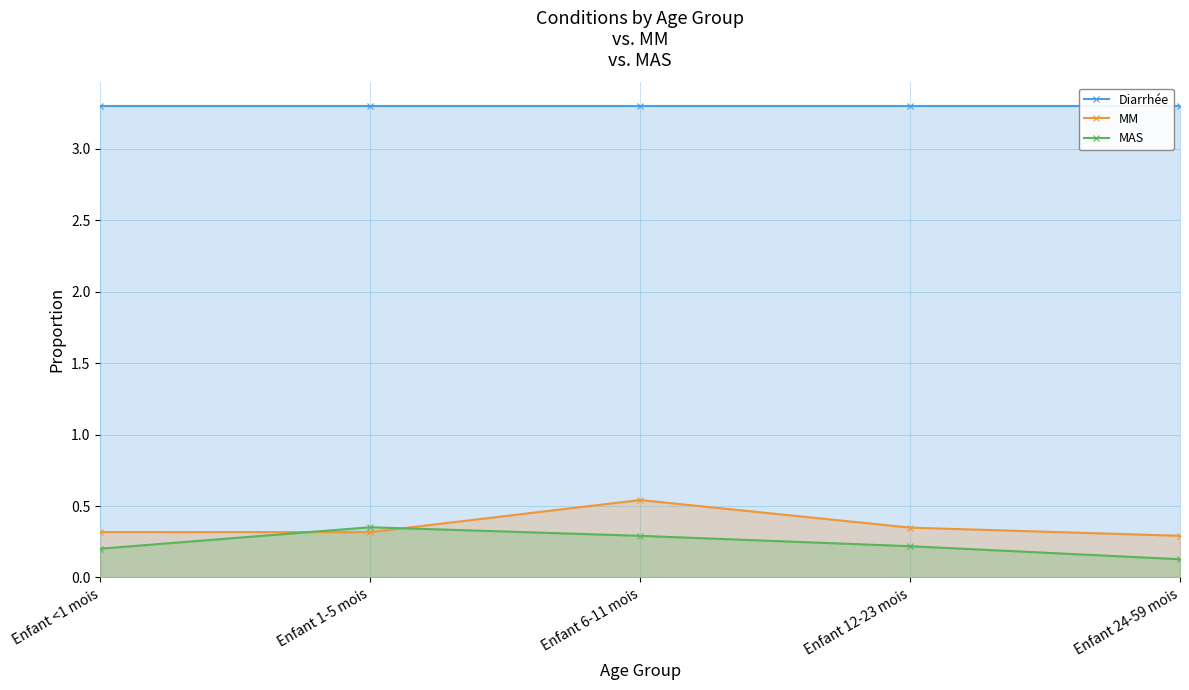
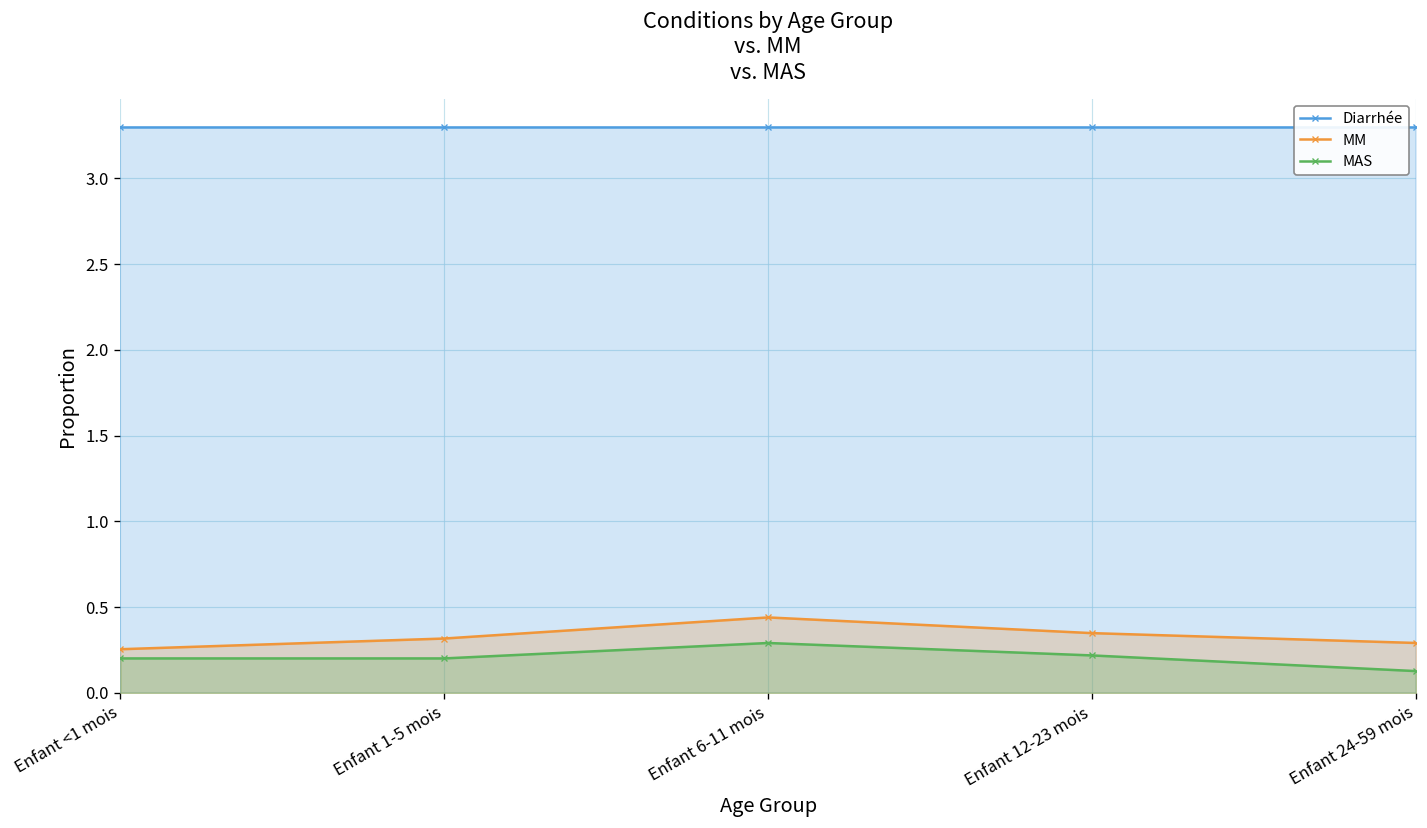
MM, Enfant <1 mois: 0.32 -> 0.26
MAS, Enfant 1-5 mois: 0.35 -> 0.20
MM, Enfant 6-11 mois: 0.54 -> 0.44
